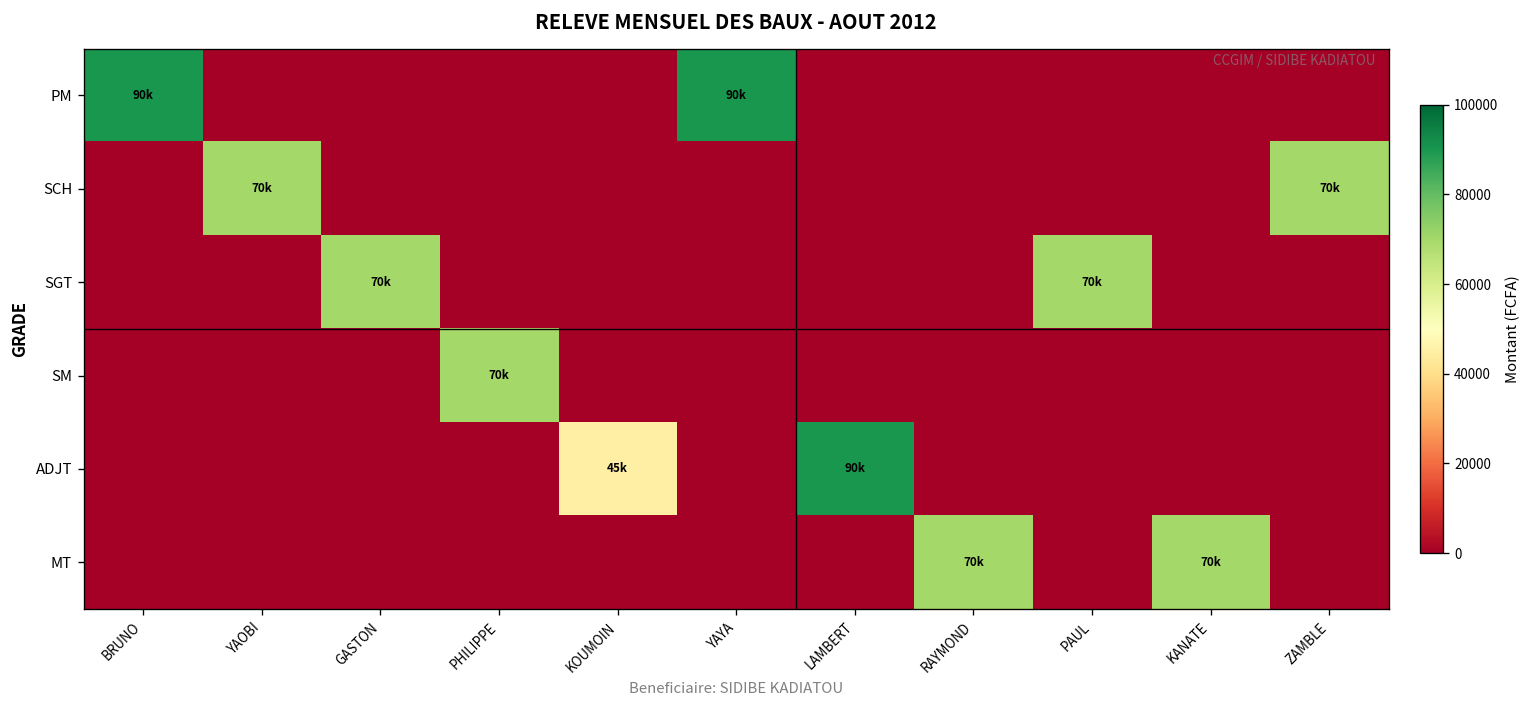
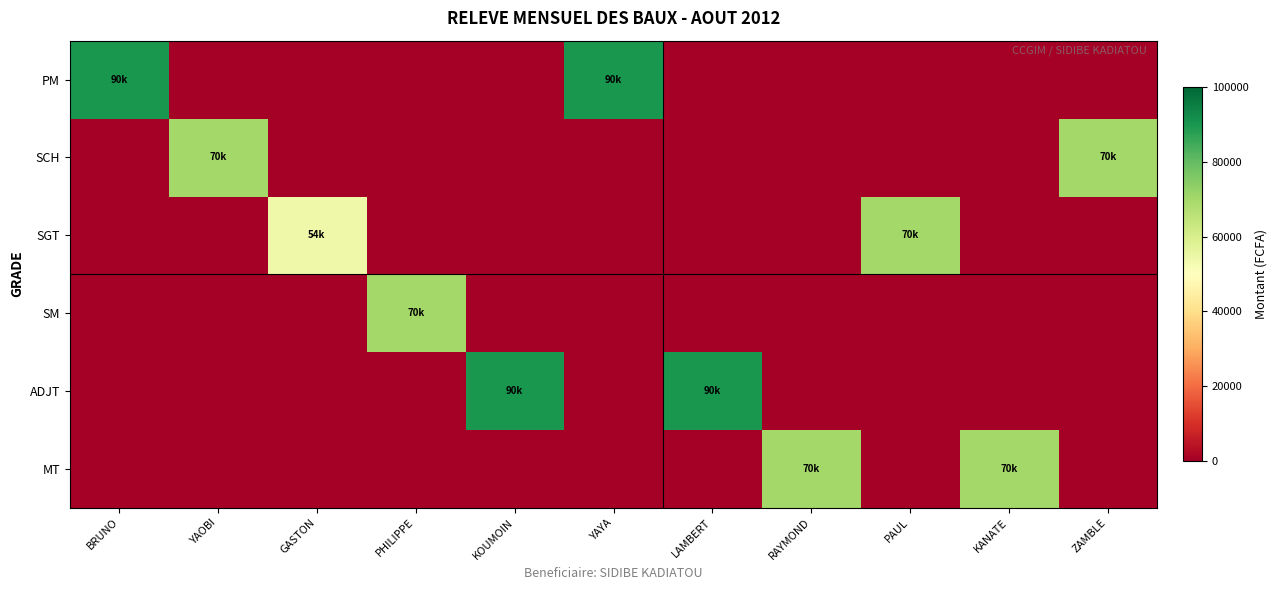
SGT, GASTON: 70k -> 54k
ADJT, KOUMOIN: 45k -> 90k
